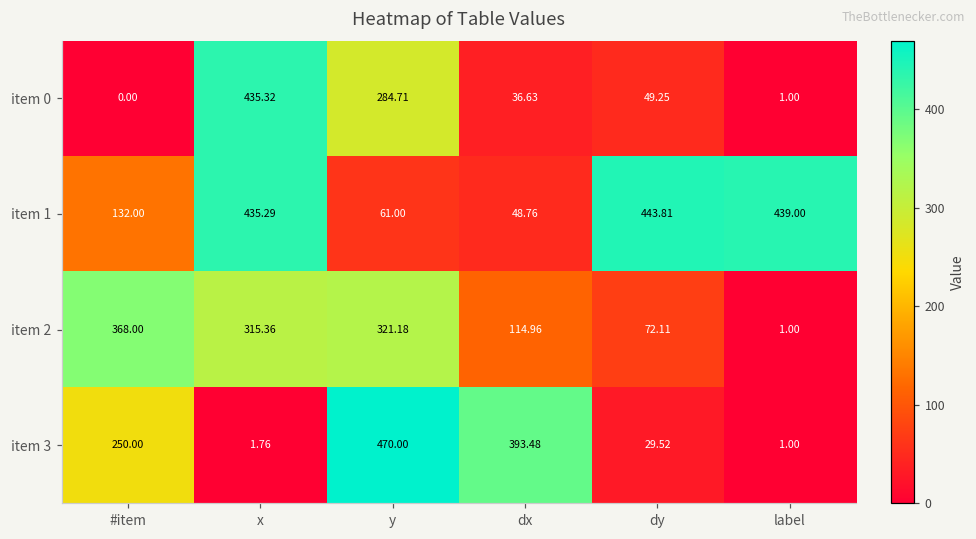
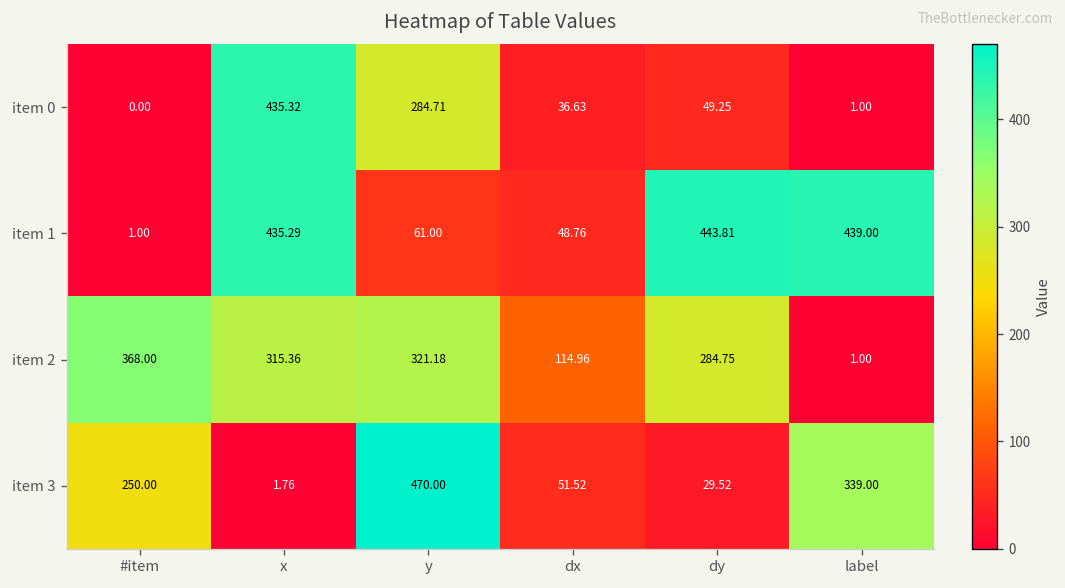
item 1, #item: 132.00 -> 1.00
item 2, dy: 72.11 -> 284.75
item 3, dx: 393.48 -> 51.52
item 3, label: 1.00 -> 339.00
